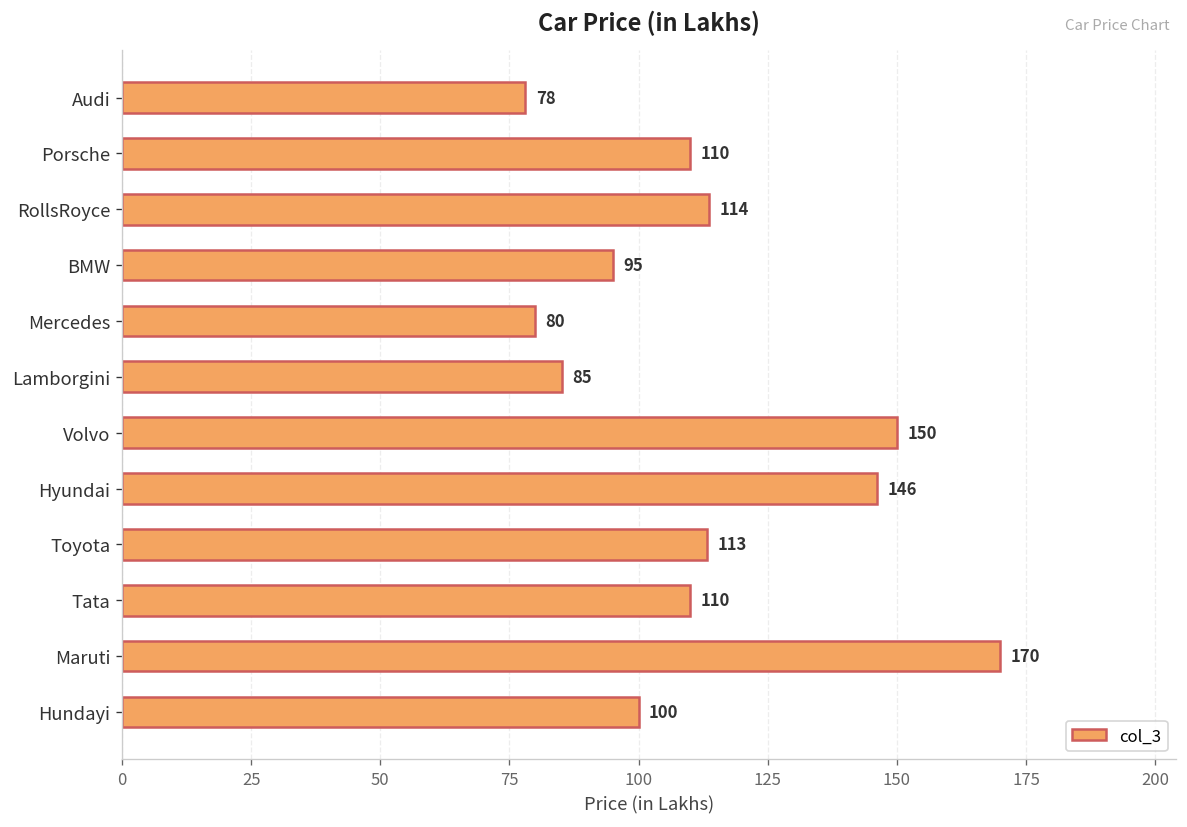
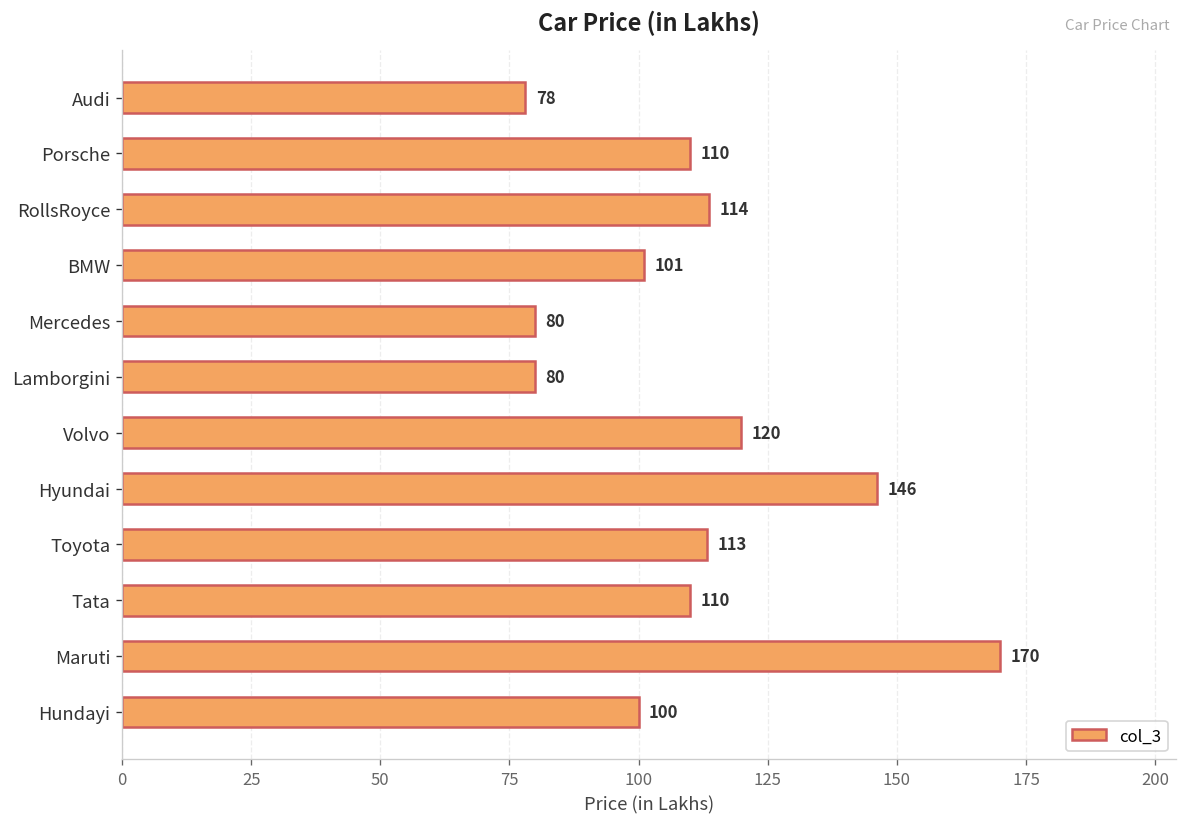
BMW: 95 -> 101
Lamborgini: 85 -> 80
Volvo: 150 -> 120
